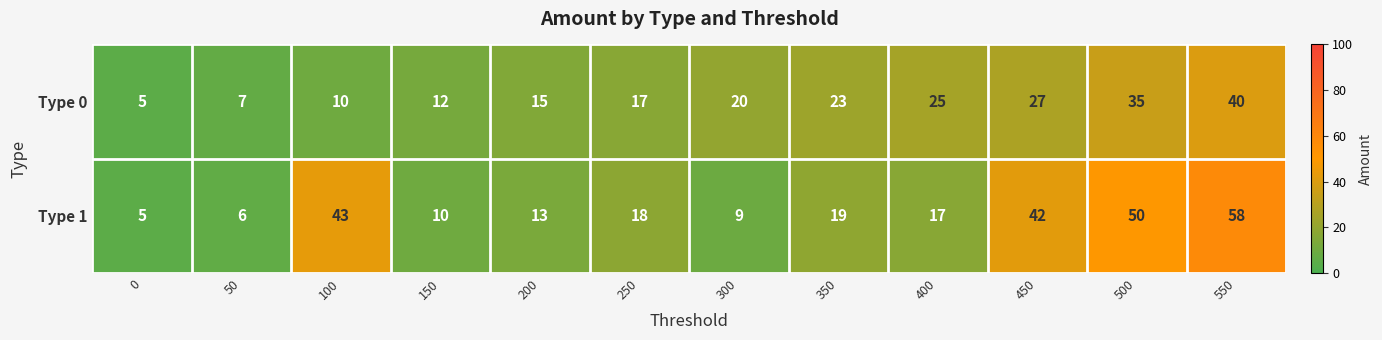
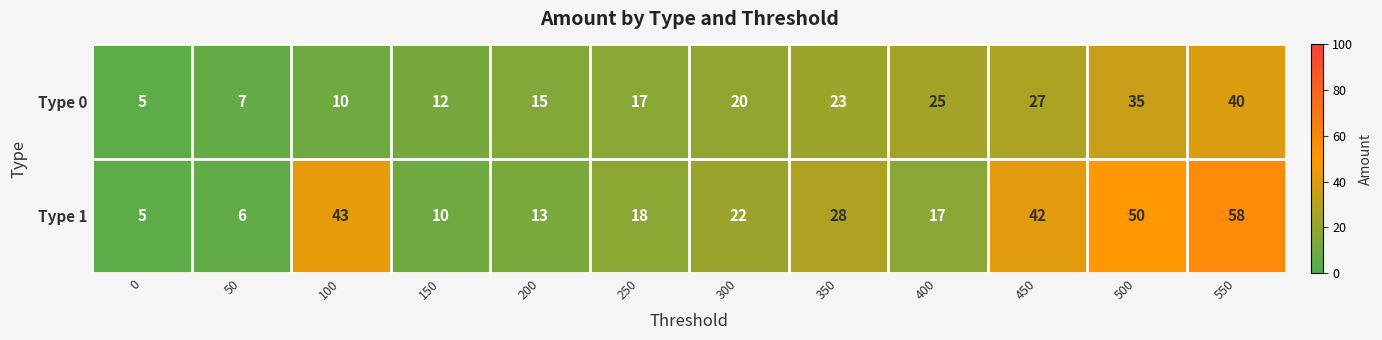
Type 1, 300: 9 -> 22
Type 1, 350: 19 -> 28
